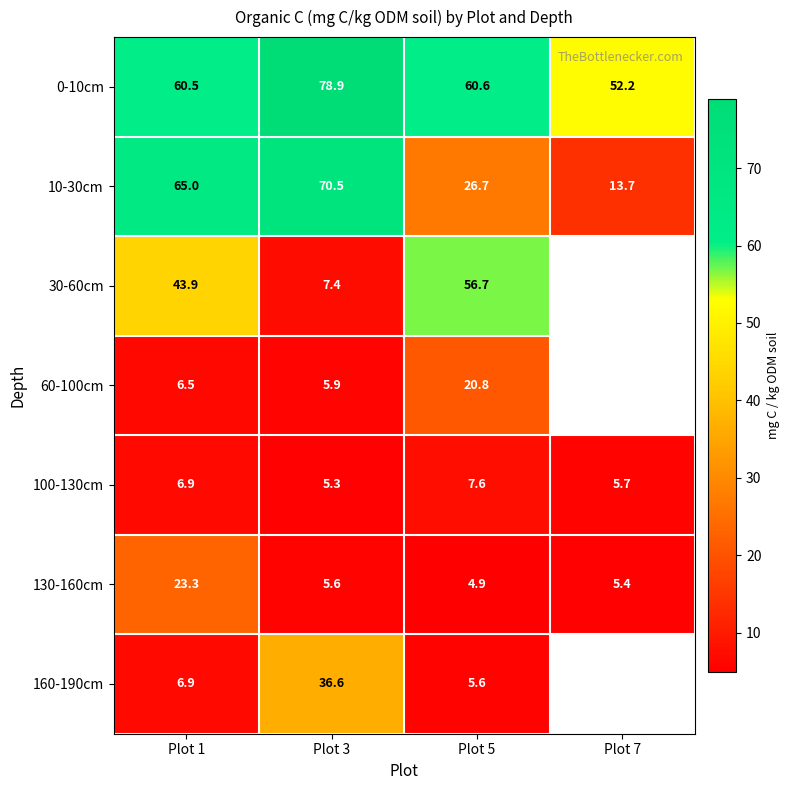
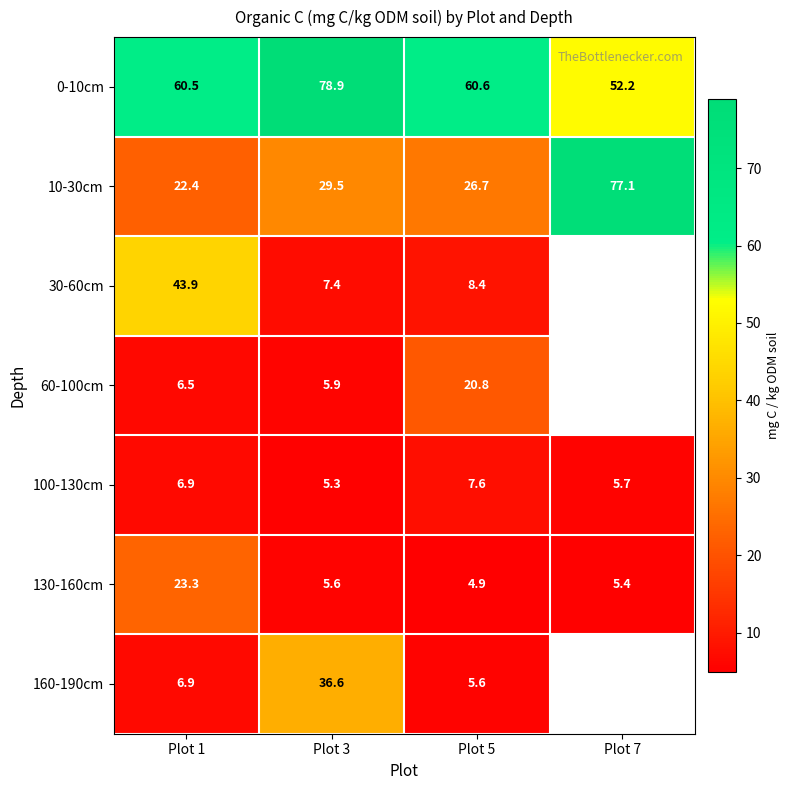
10-30cm, Plot 1: 65.0 -> 22.4
10-30cm, Plot 3: 70.5 -> 29.5
10-30cm, Plot 7: 13.7 -> 77.1
30-60cm, Plot 5: 56.7 -> 8.4
